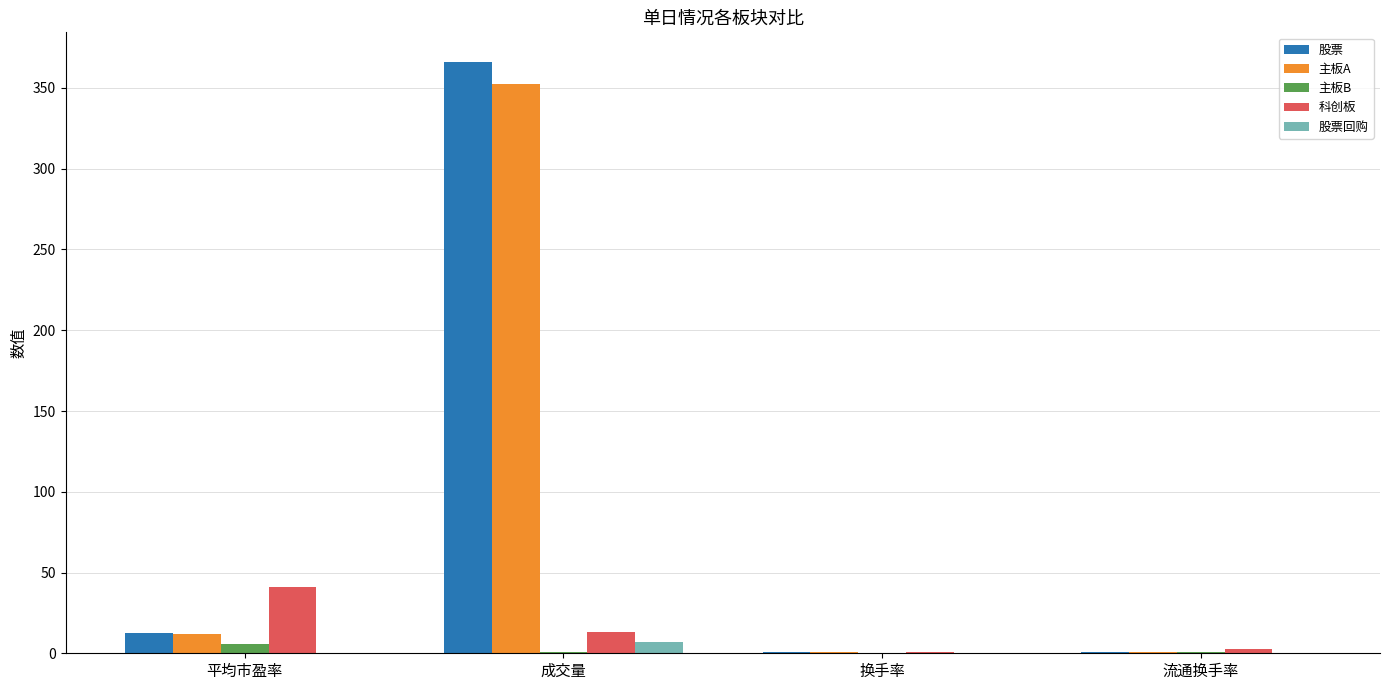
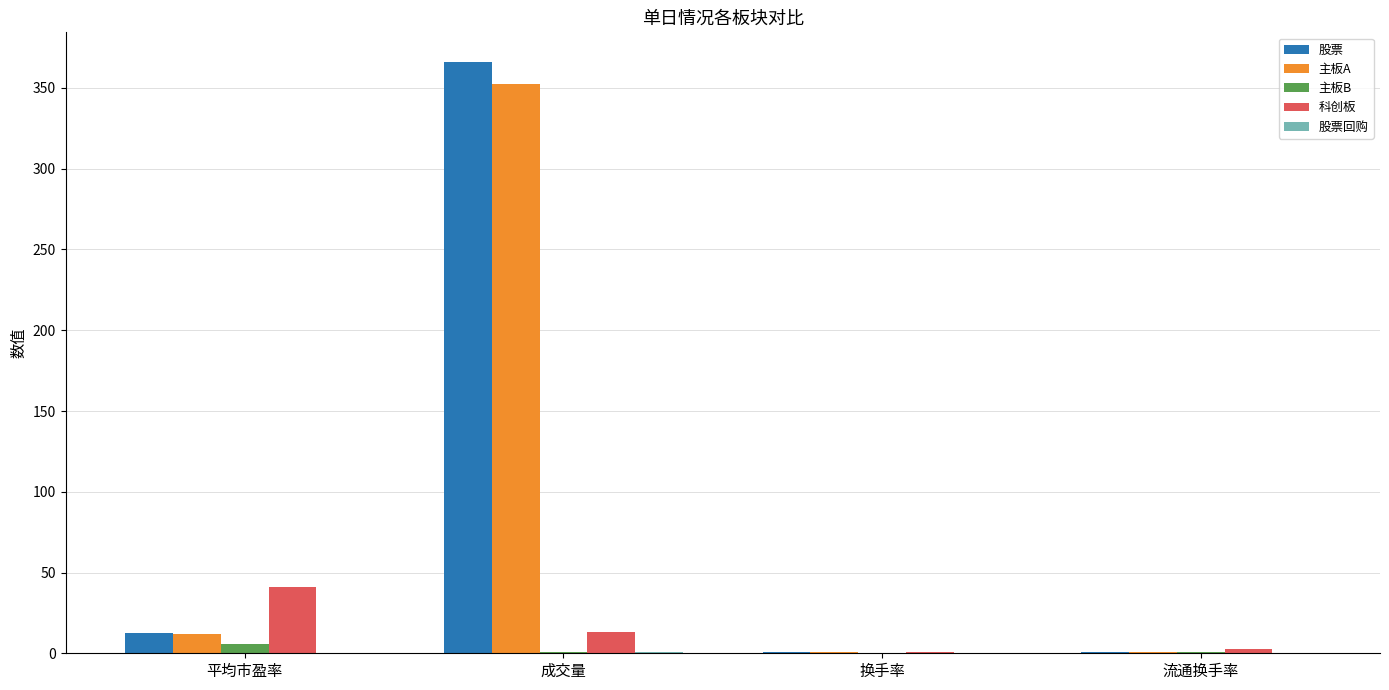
股票回购, 成交量: 7 -> 1
